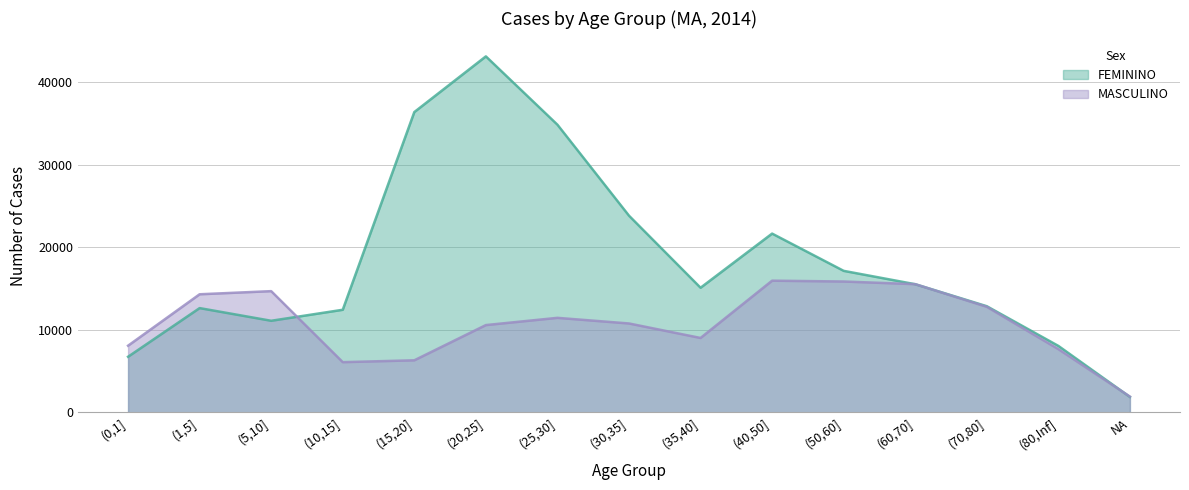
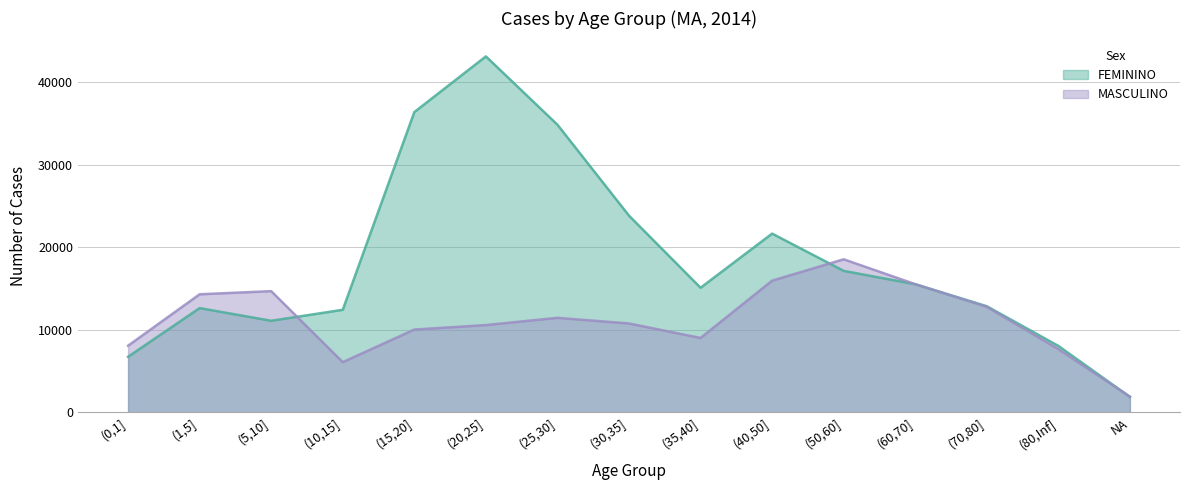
MASCULINO, (15,20]: 6000 -> 10000
MASCULINO, (50,60]: 16000 -> 19000
